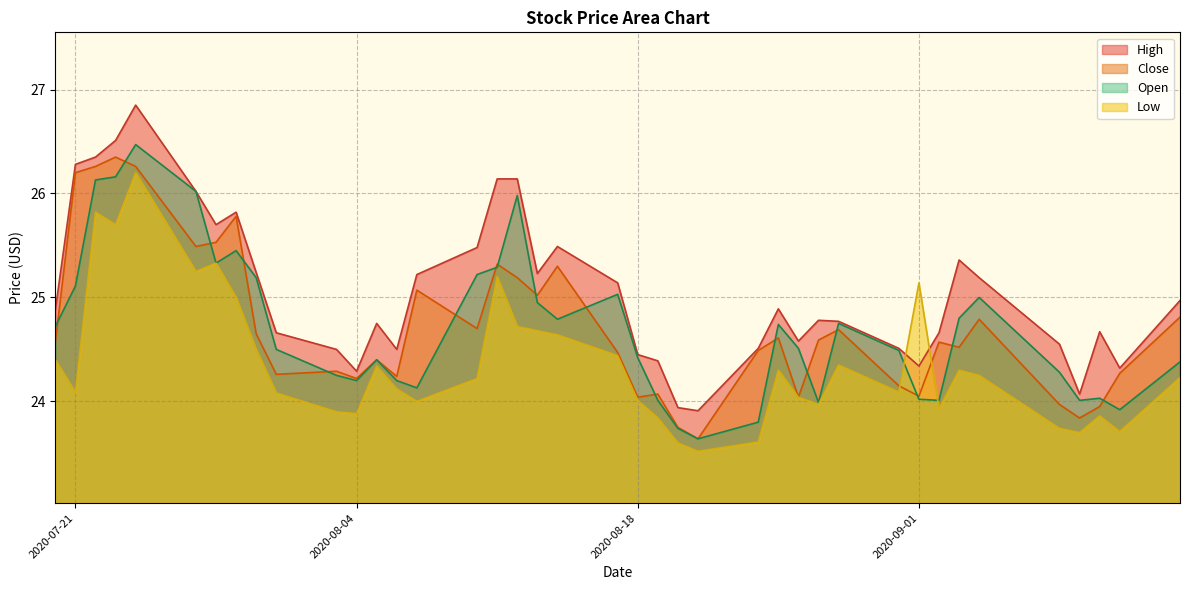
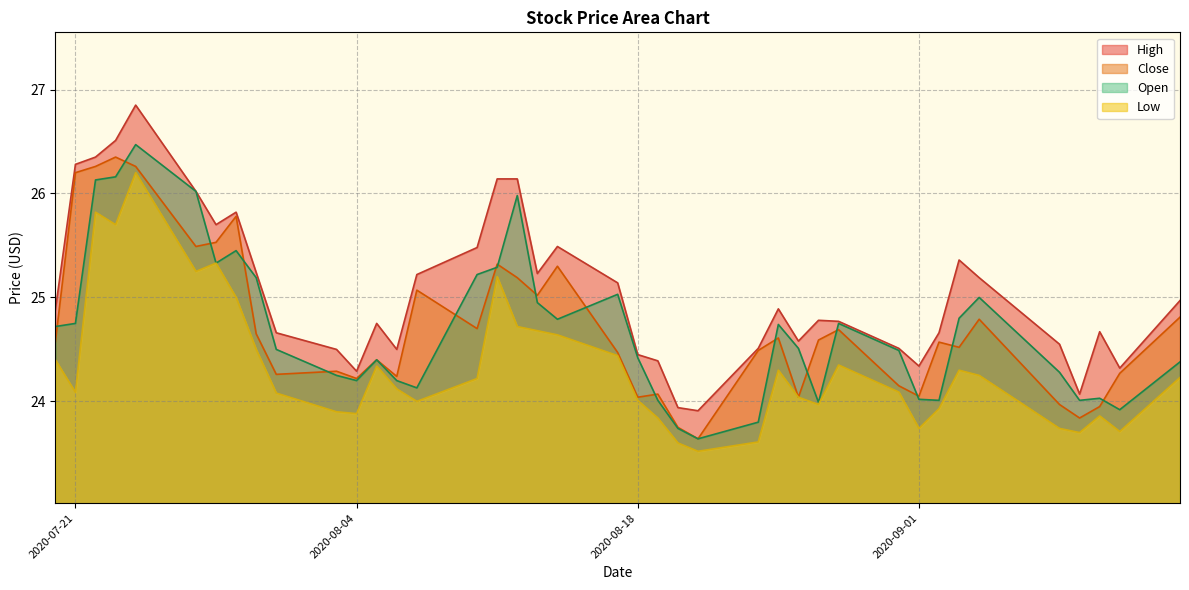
Open, 2020-07-21: 25.11 -> 24.75
Low, 2020-09-01: 25.14 -> 23.74
